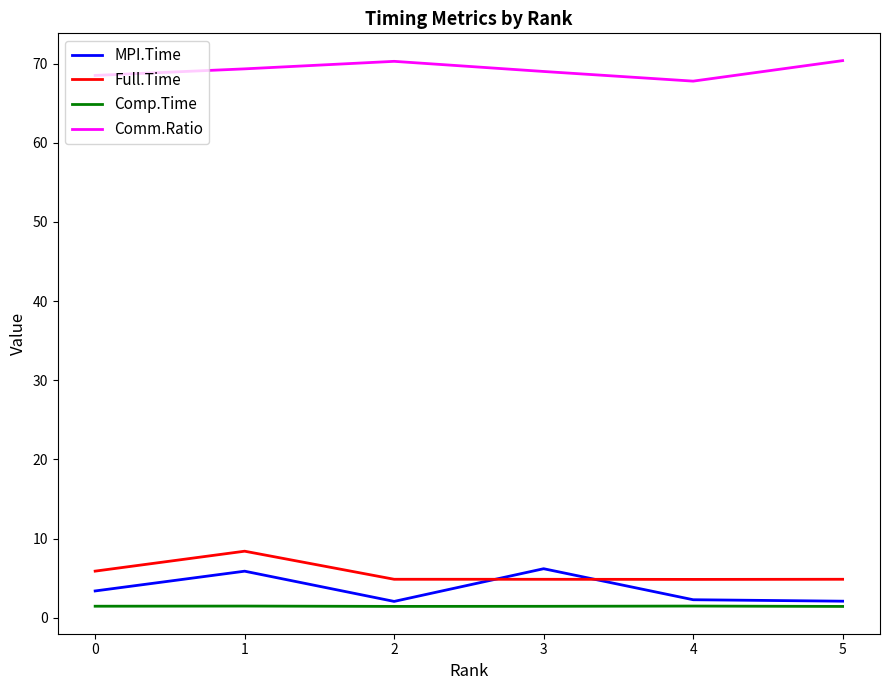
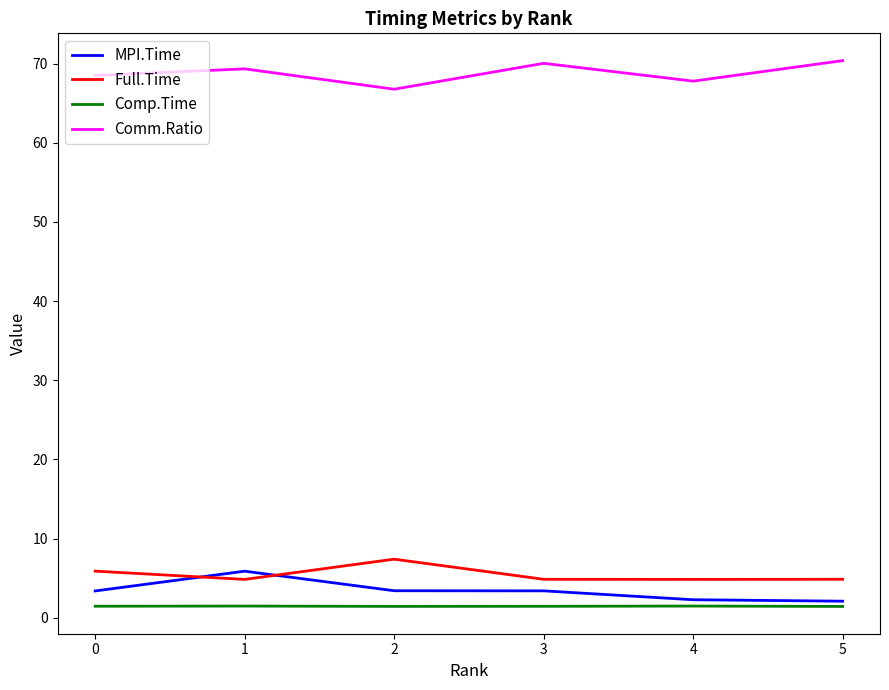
Full.Time, 1: 8 -> 5
MPI.Time, 2: 2 -> 3
Full.Time, 2: 5 -> 7
Comm.Ratio, 2: 70 -> 67
MPI.Time, 3: 6 -> 3
Comm.Ratio, 3: 69 -> 70
